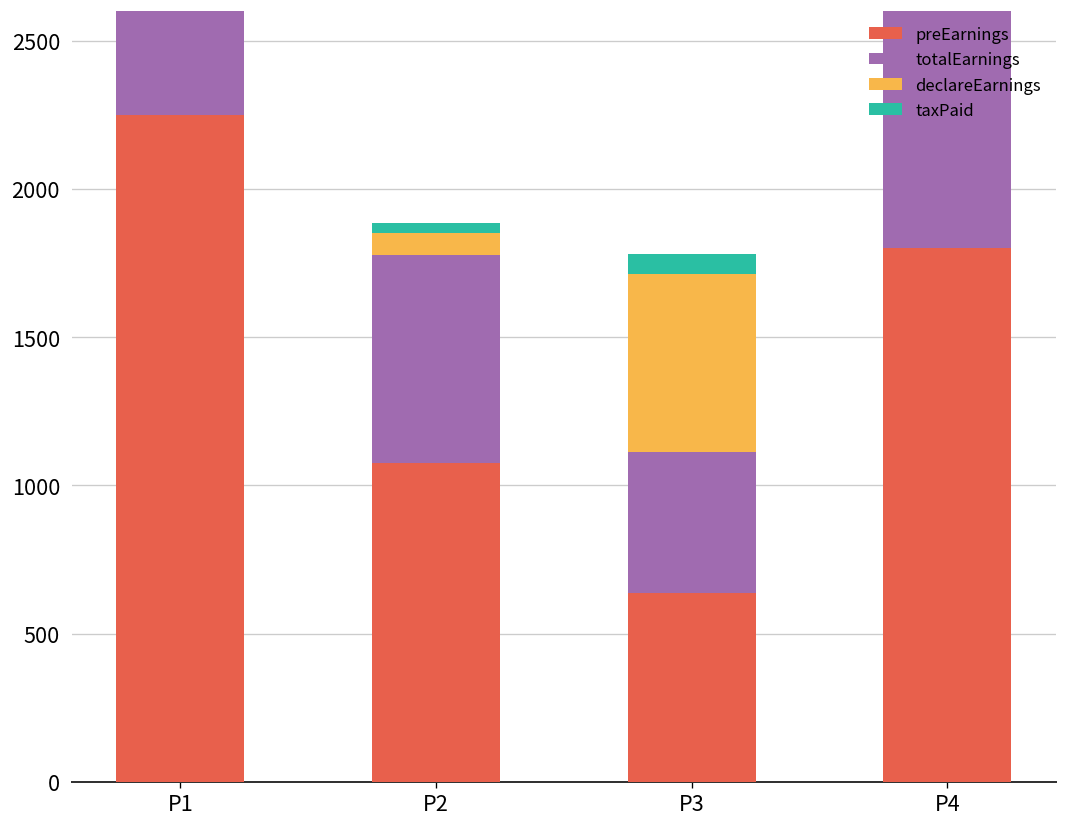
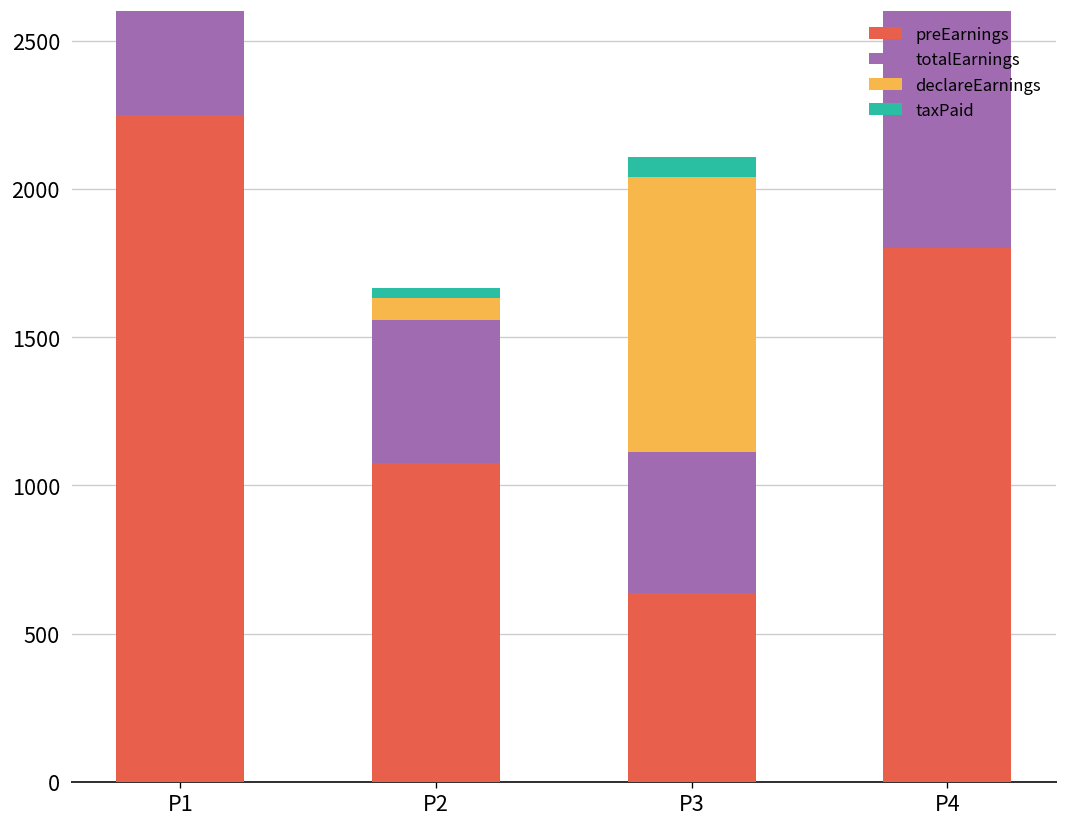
totalEarnings, P2: 700 -> 480
declareEarnings, P3: 600 -> 930
